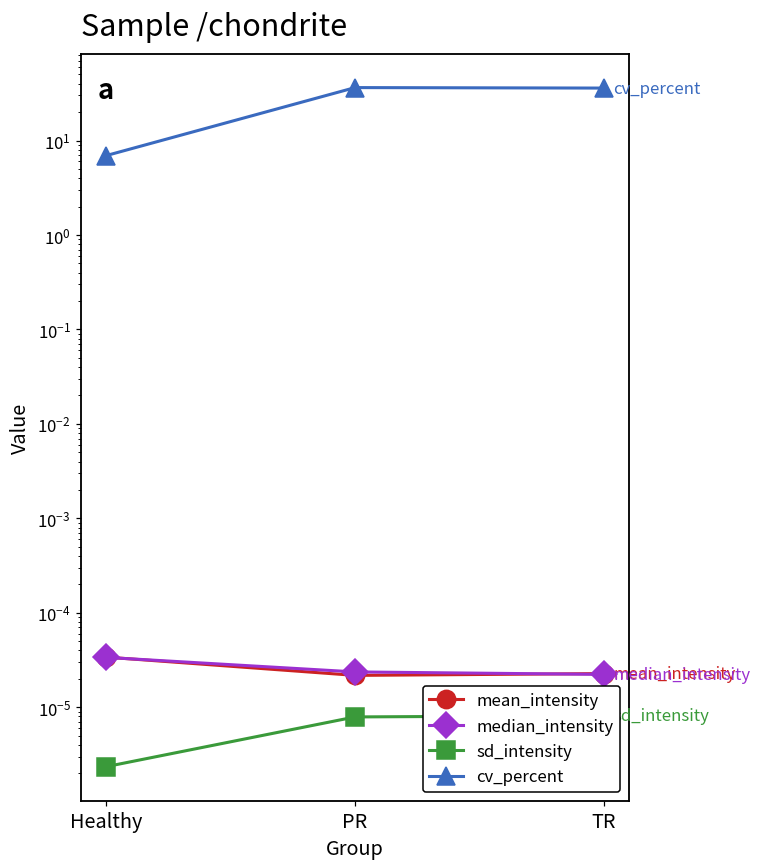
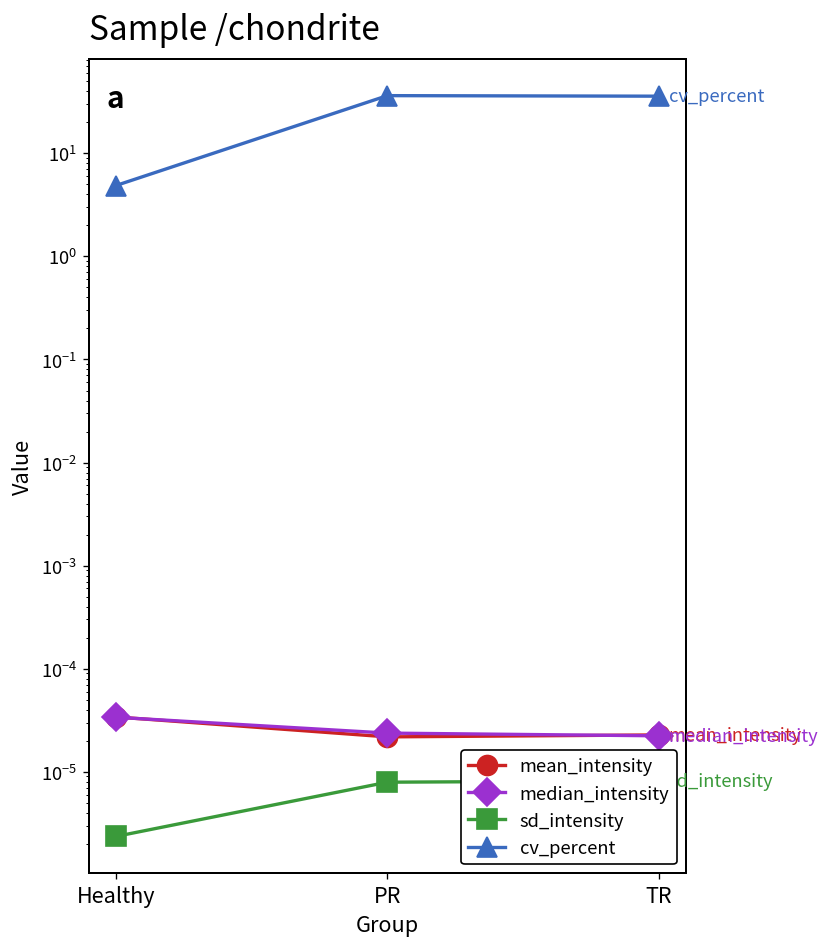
cv_percent, Healthy: 7 -> 5
